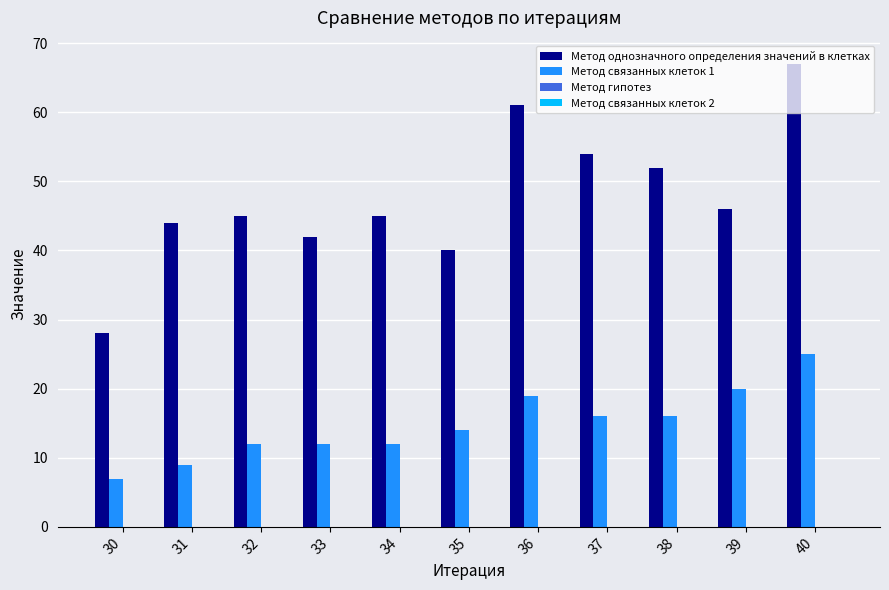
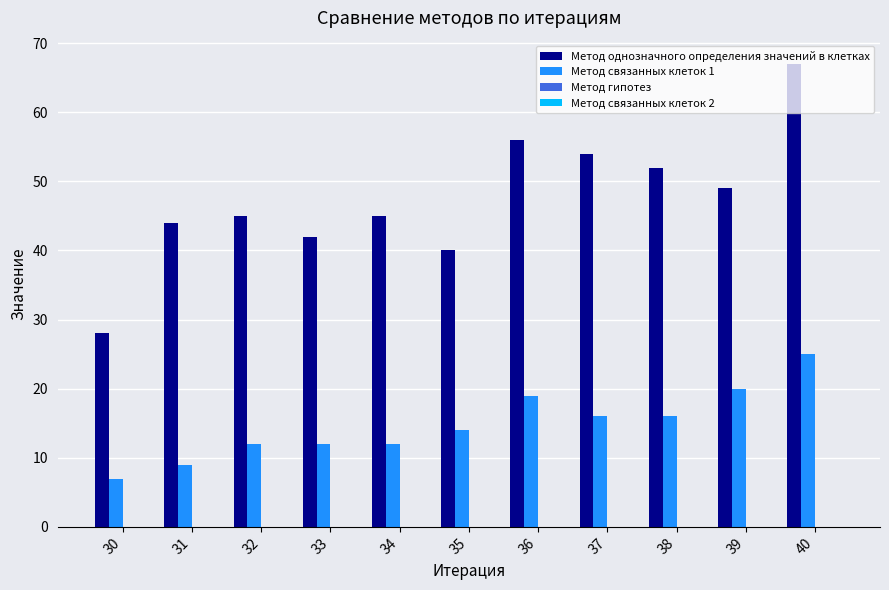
Метод однозначного определения значений в клетках, 36: 61 -> 56
Метод однозначного определения значений в клетках, 39: 46 -> 49
